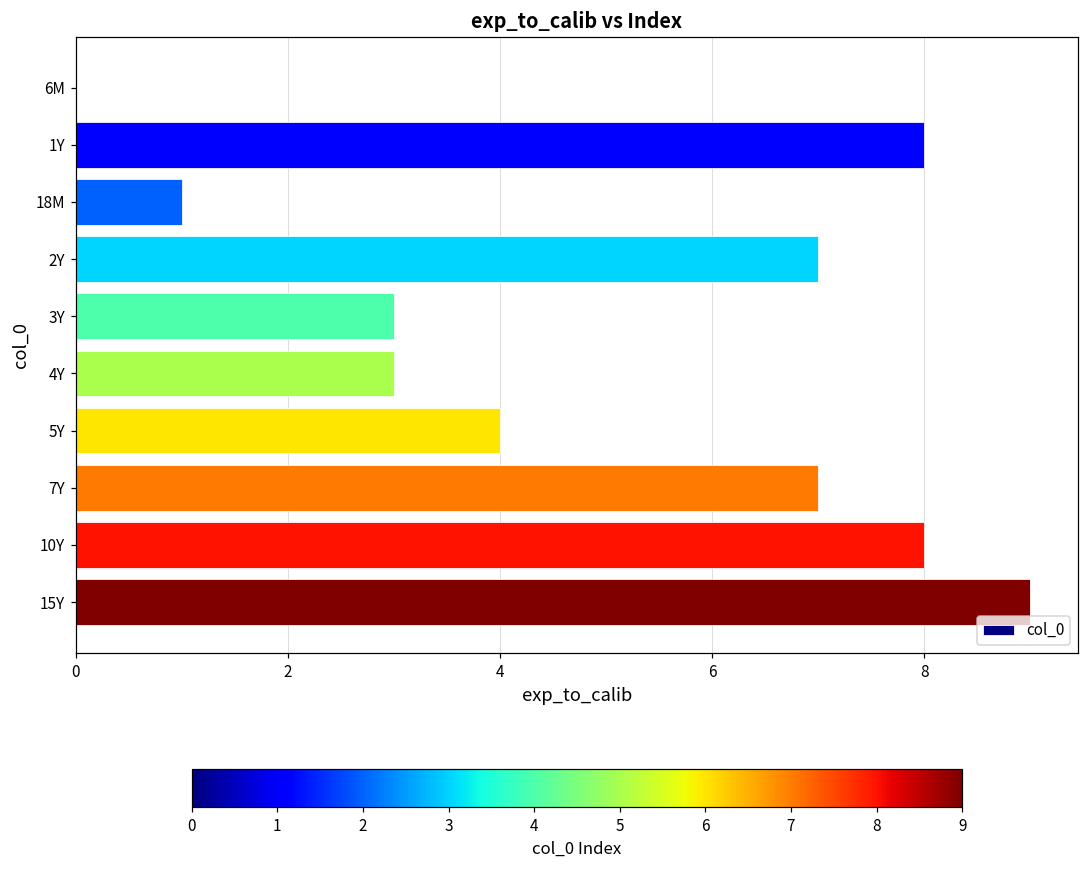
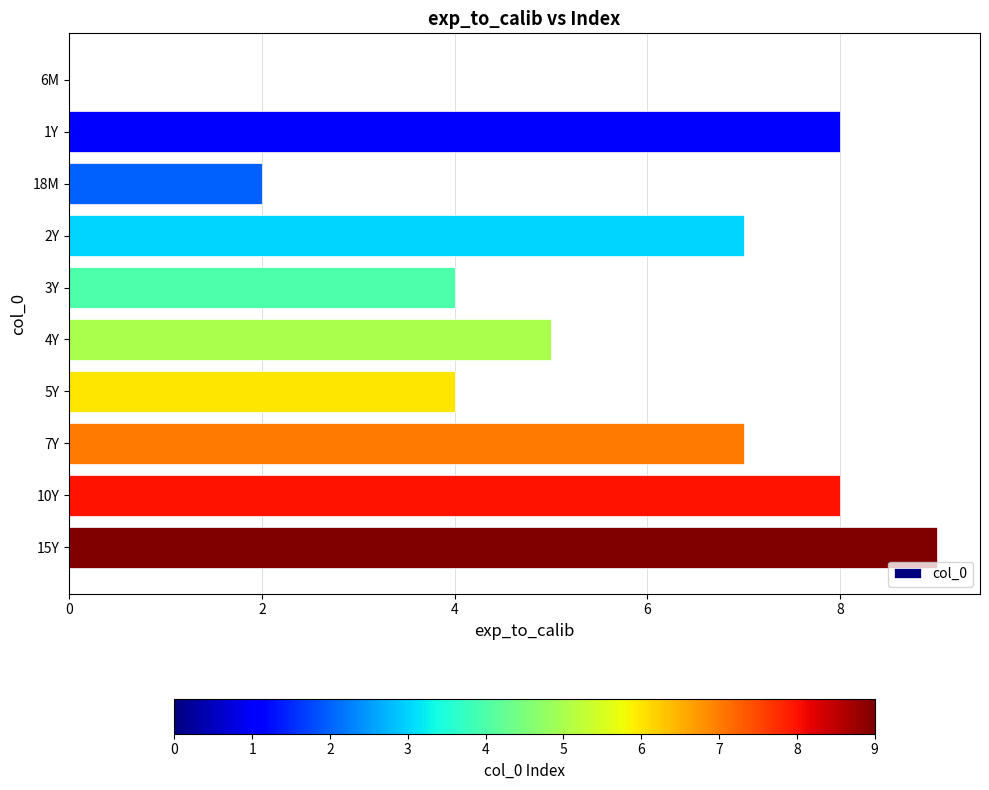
18M: 1 -> 2
3Y: 3 -> 4
4Y: 3 -> 5
